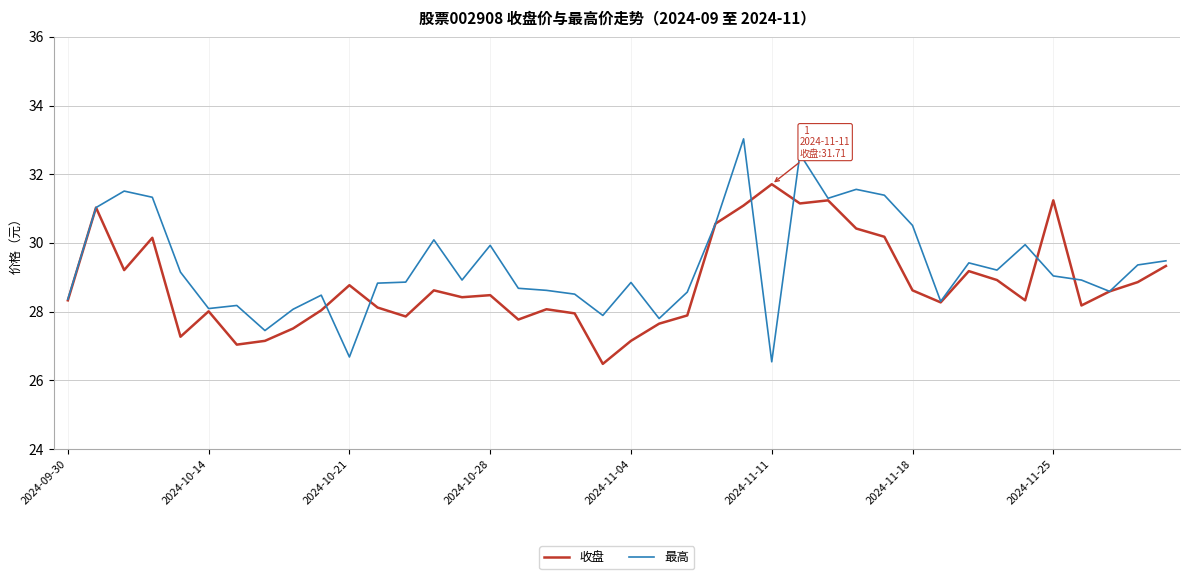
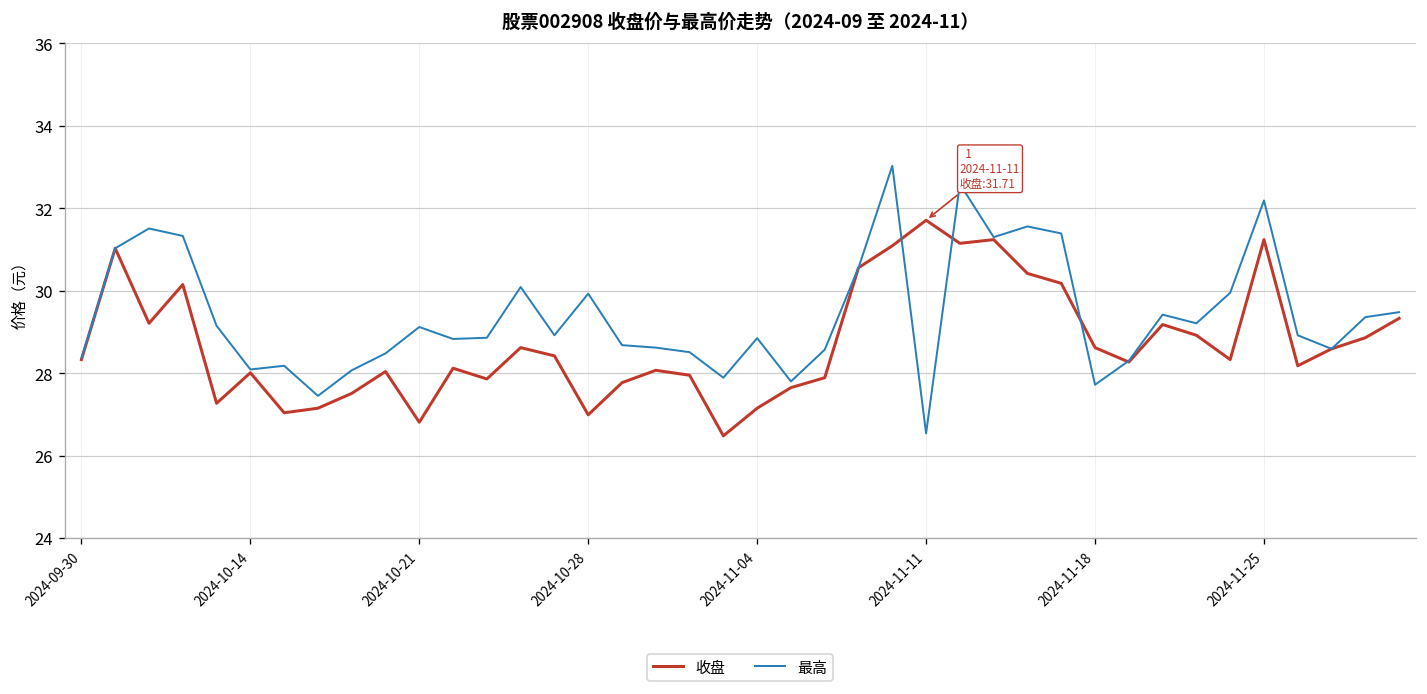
收盘, 2024-10-21: 28.8 -> 26.8
最高, 2024-10-21: 26.7 -> 29.1
收盘, 2024-10-28: 28.5 -> 27.0
最高, 2024-11-18: 30.5 -> 27.7
最高, 2024-11-25: 29.0 -> 32.2
